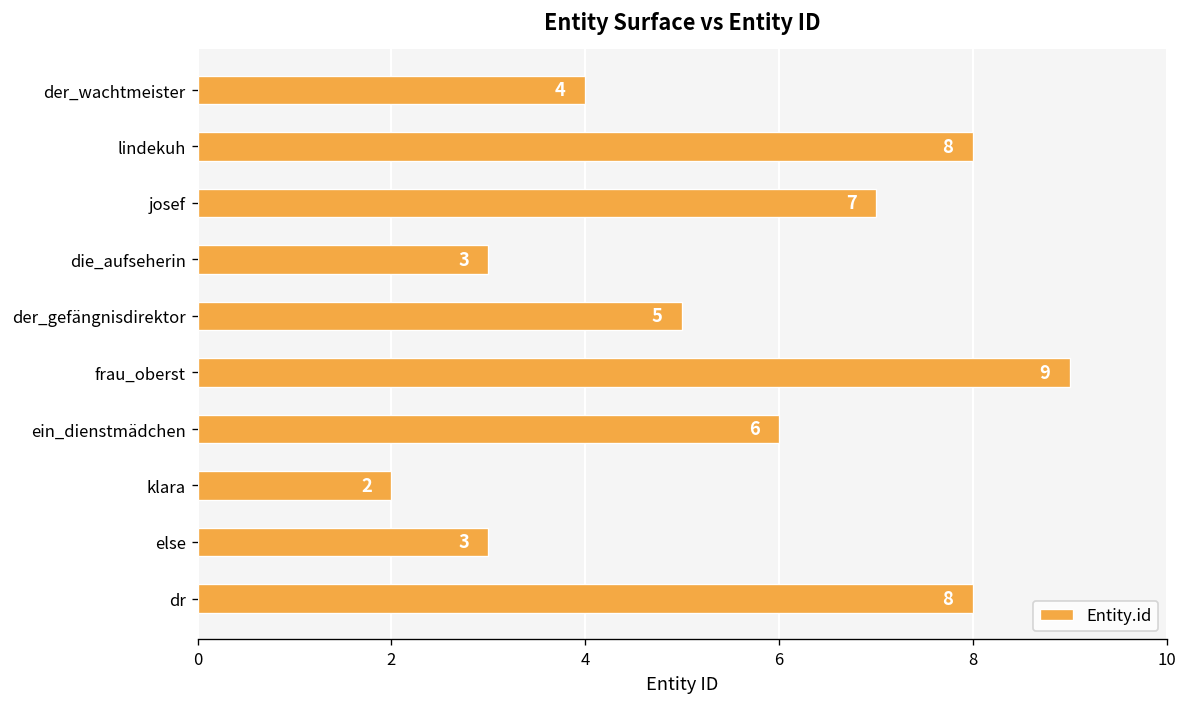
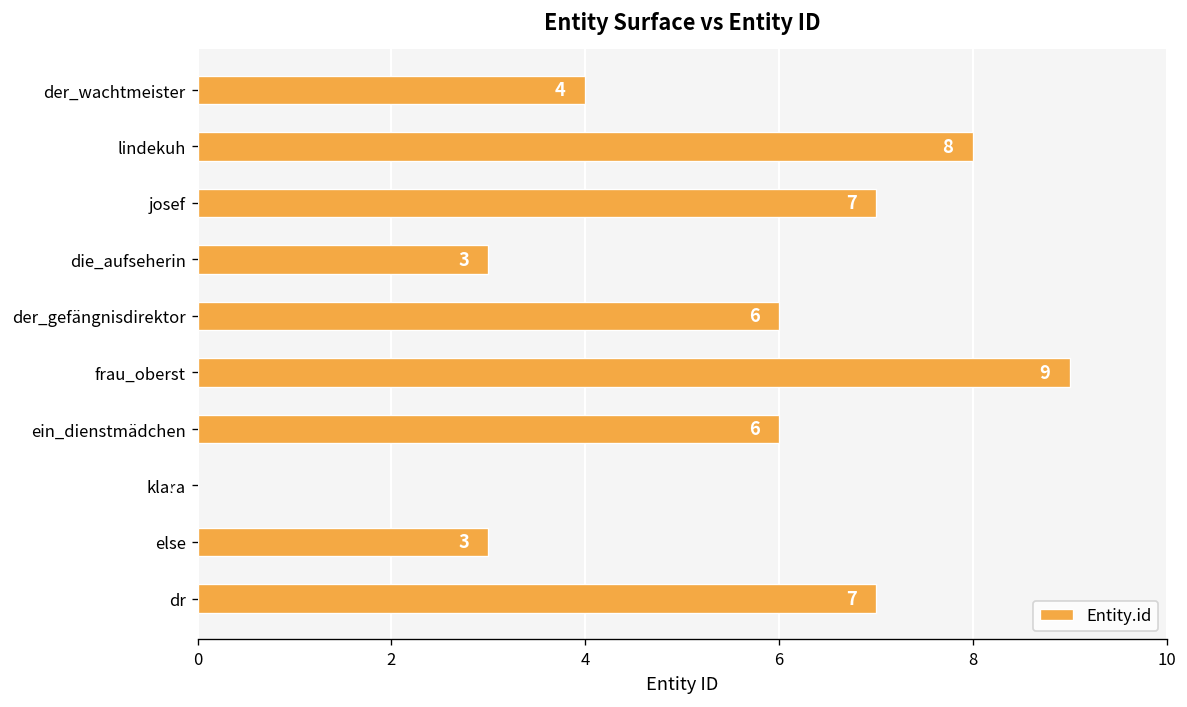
der_gefängnisdirektor: 5 -> 6
klara: 2 -> 0
dr: 8 -> 7
